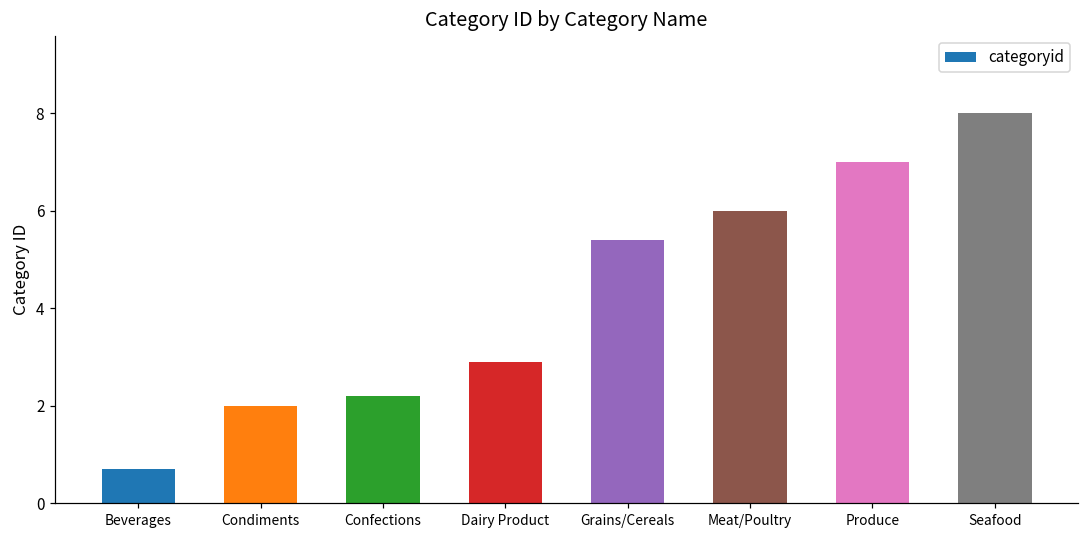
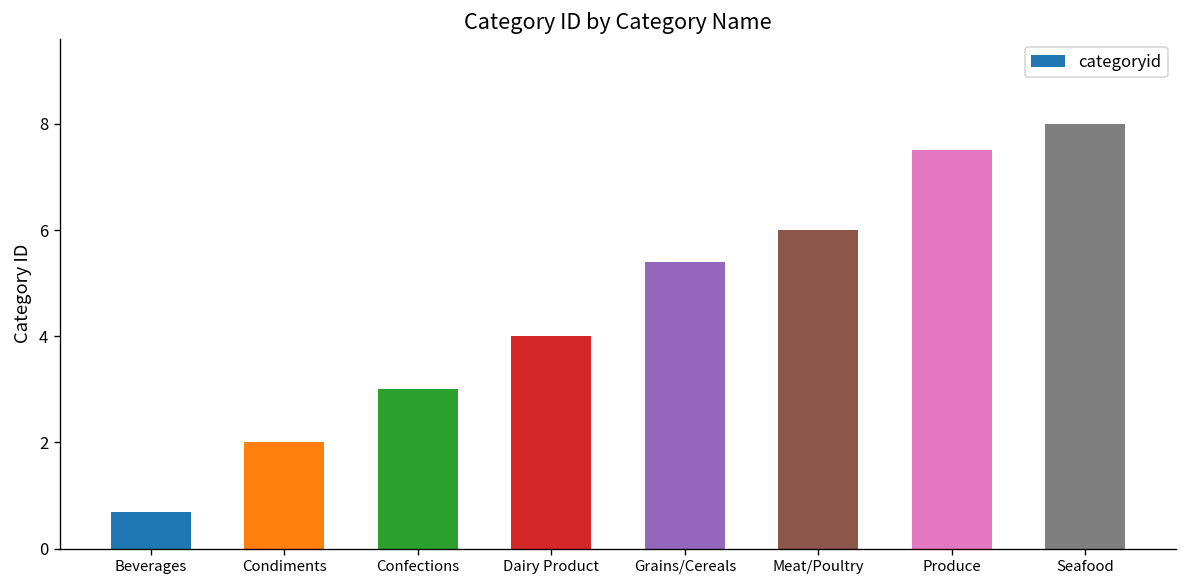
Confections: 2.2 -> 3.0
Dairy Product: 2.9 -> 4.0
Produce: 7.0 -> 7.5
